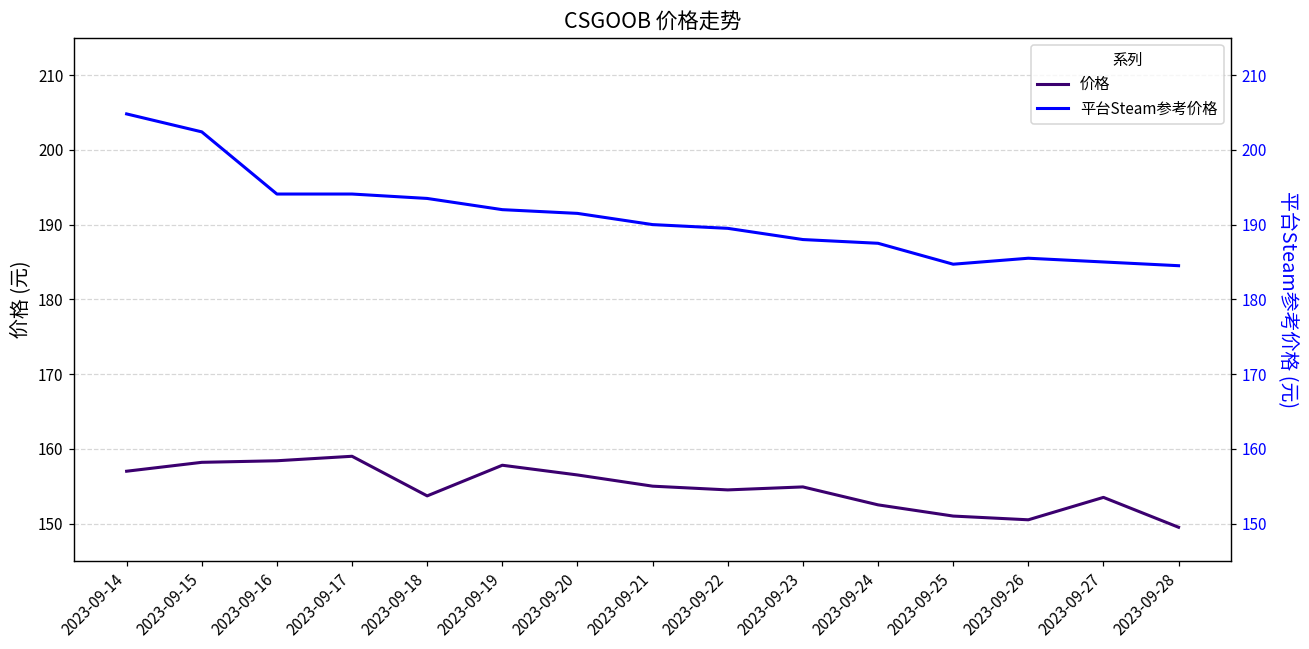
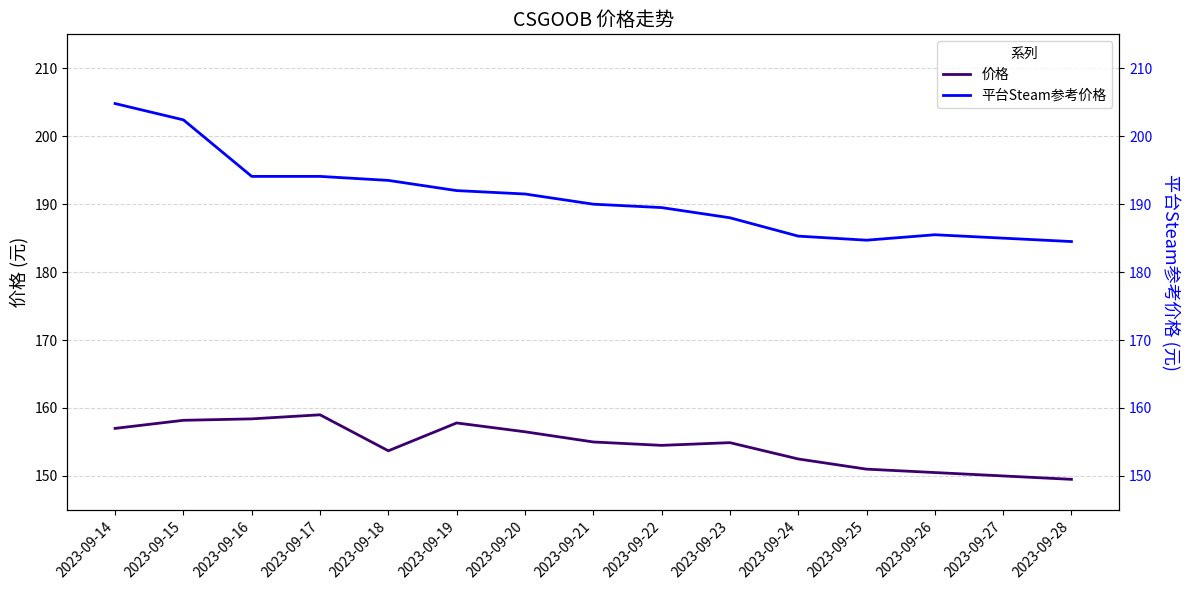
价格, 2023-09-27: 154 -> 150
平台Steam参考价格, 2023-09-24: 188 -> 185
